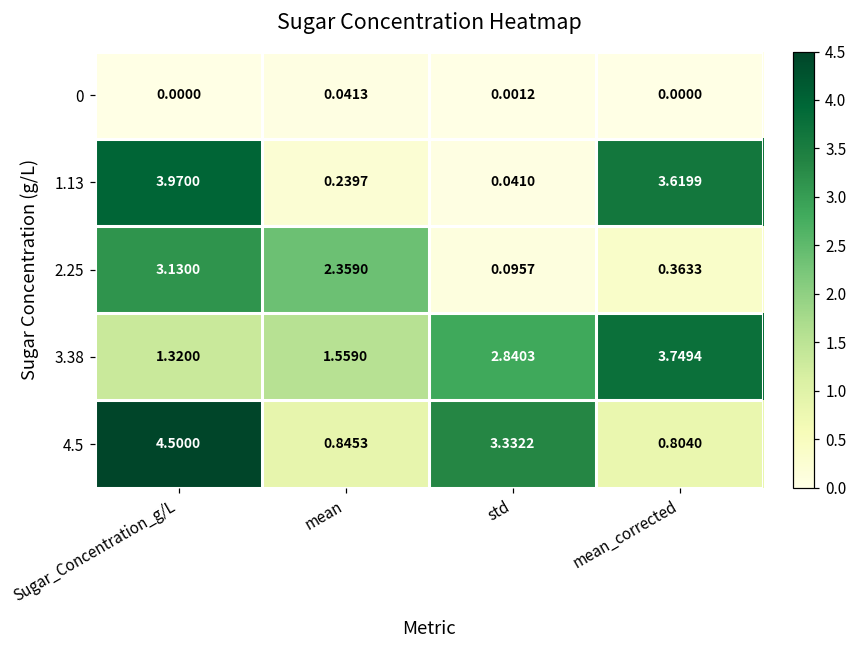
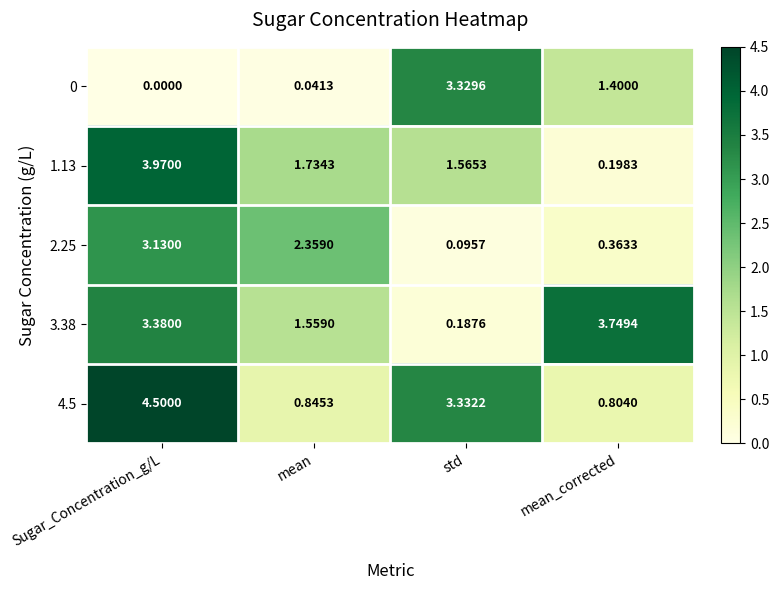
0, std: 0.0012 -> 3.3296
0, mean_corrected: 0.0000 -> 1.4000
1.13, mean: 0.2397 -> 1.7343
1.13, std: 0.0410 -> 1.5653
1.13, mean_corrected: 3.6199 -> 0.1983
3.38, Sugar_Concentration_g/L: 1.3200 -> 3.3800
3.38, std: 2.8403 -> 0.1876
